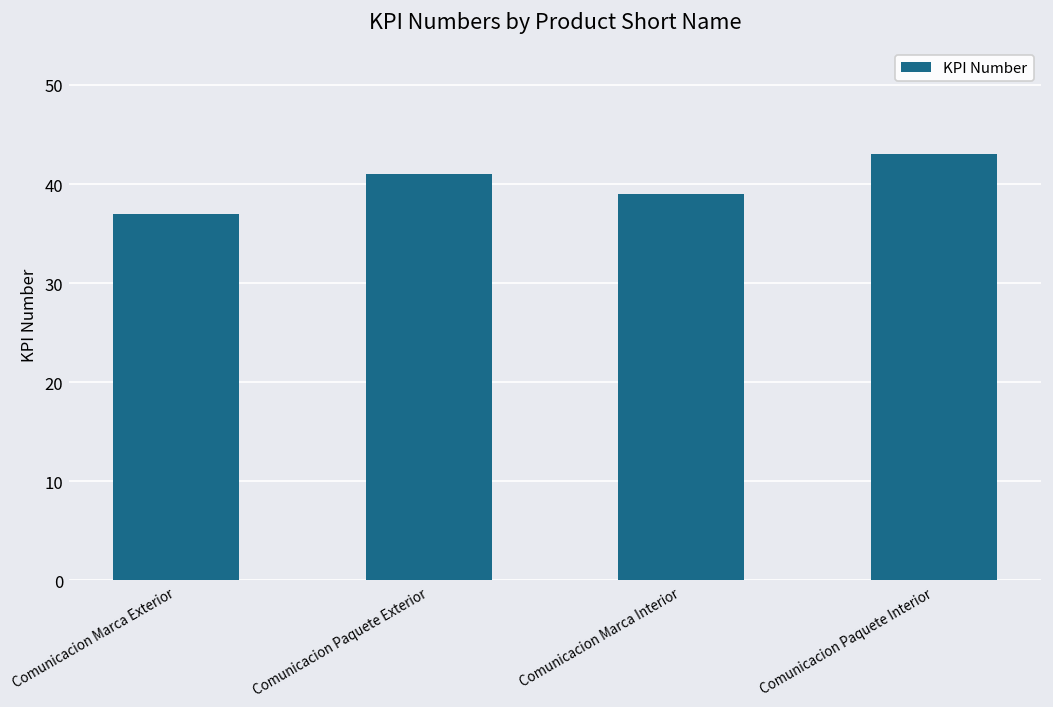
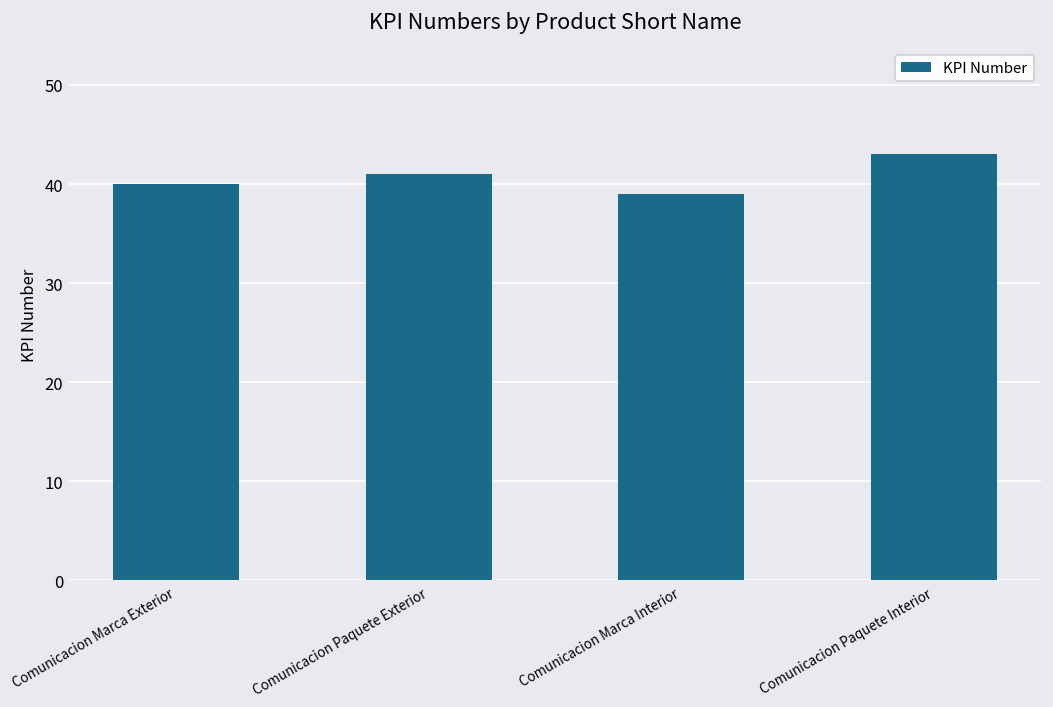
Comunicacion Marca Exterior: 37 -> 40
